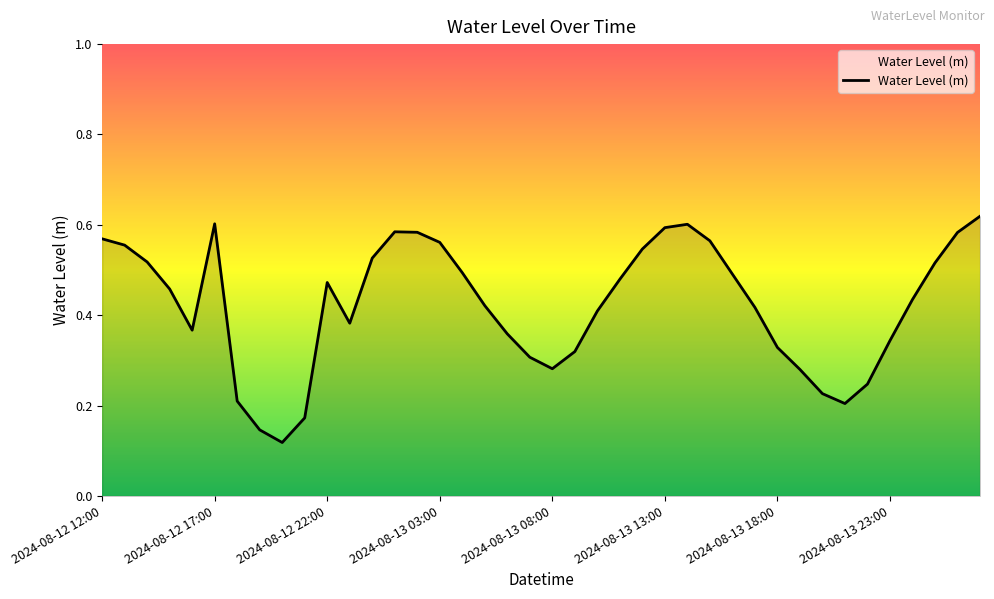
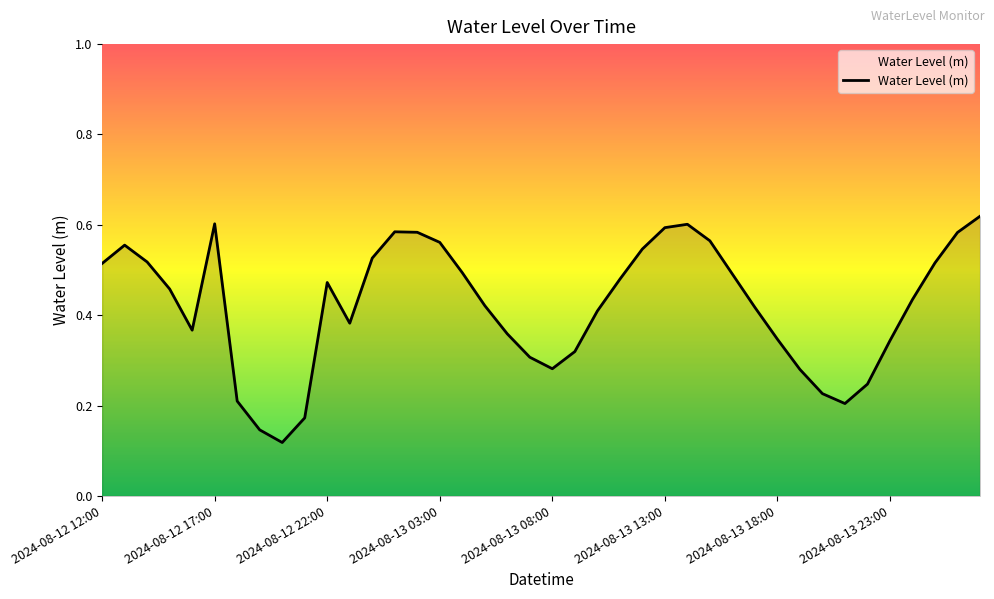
2024-08-12 12:00: 0.57 -> 0.51
2024-08-13 18:00: 0.33 -> 0.35
